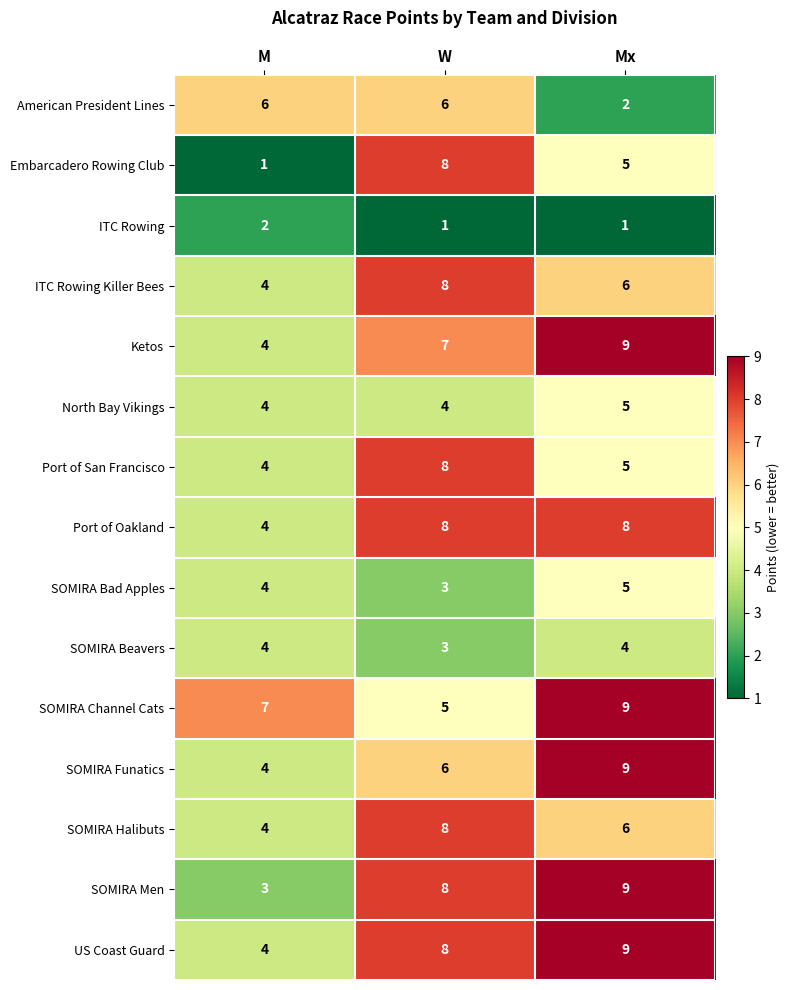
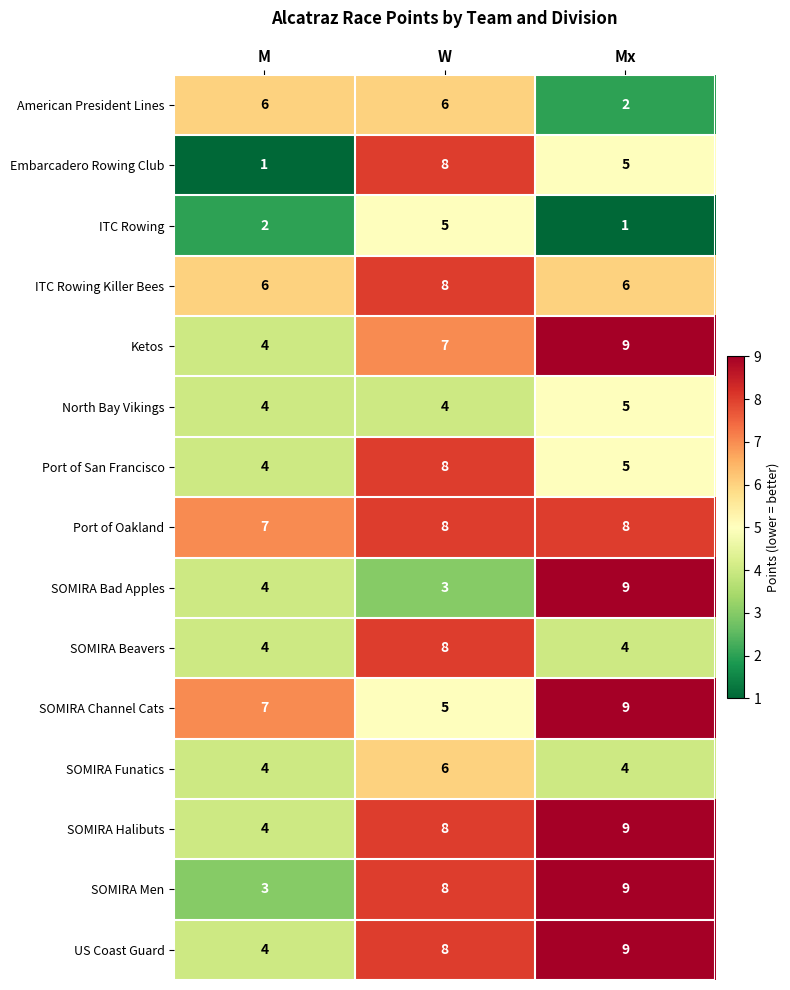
ITC Rowing, W: 1 -> 5
ITC Rowing Killer Bees, M: 4 -> 6
Port of Oakland, M: 4 -> 7
SOMIRA Bad Apples, Mx: 5 -> 9
SOMIRA Beavers, W: 3 -> 8
SOMIRA Funatics, Mx: 9 -> 4
SOMIRA Halibuts, Mx: 6 -> 9
